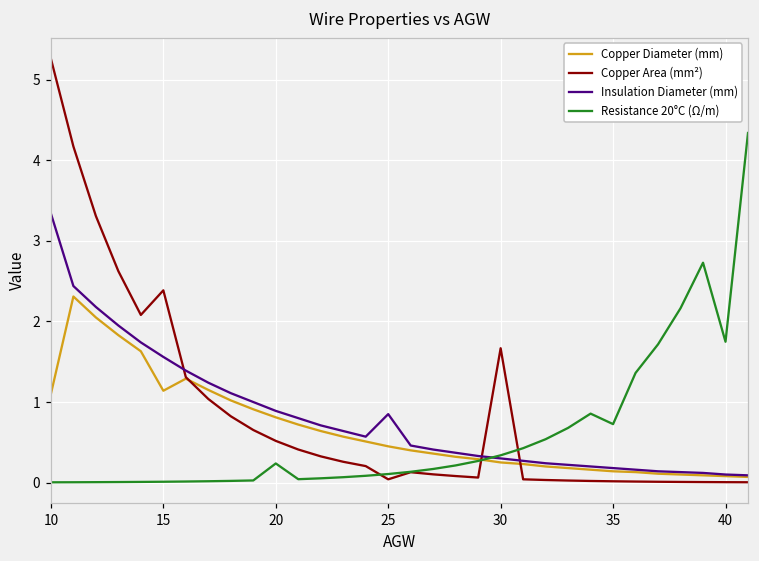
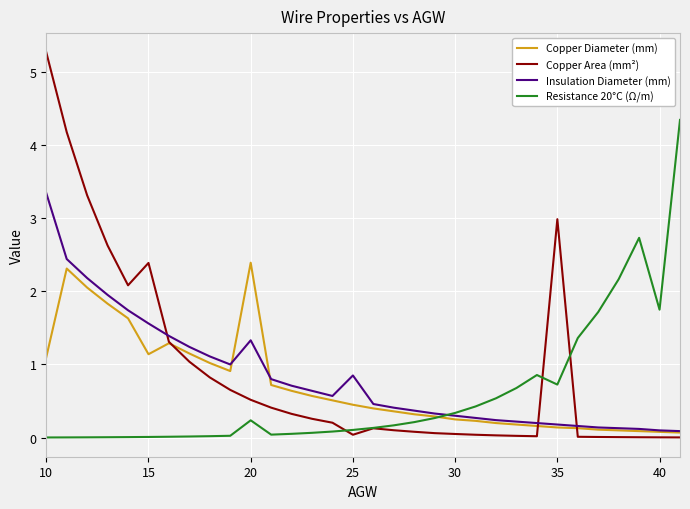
Copper Diameter (mm), 20: 0.8 -> 2.4
Insulation Diameter (mm), 20: 0.9 -> 1.3
Copper Area (mm²), 30: 1.7 -> 0.1
Copper Area (mm²), 35: 0.0 -> 3.0
